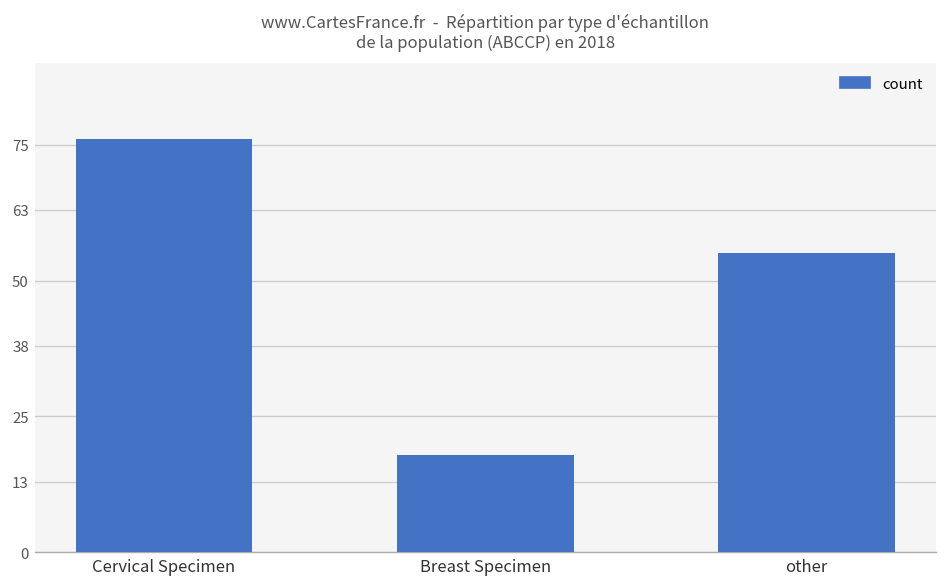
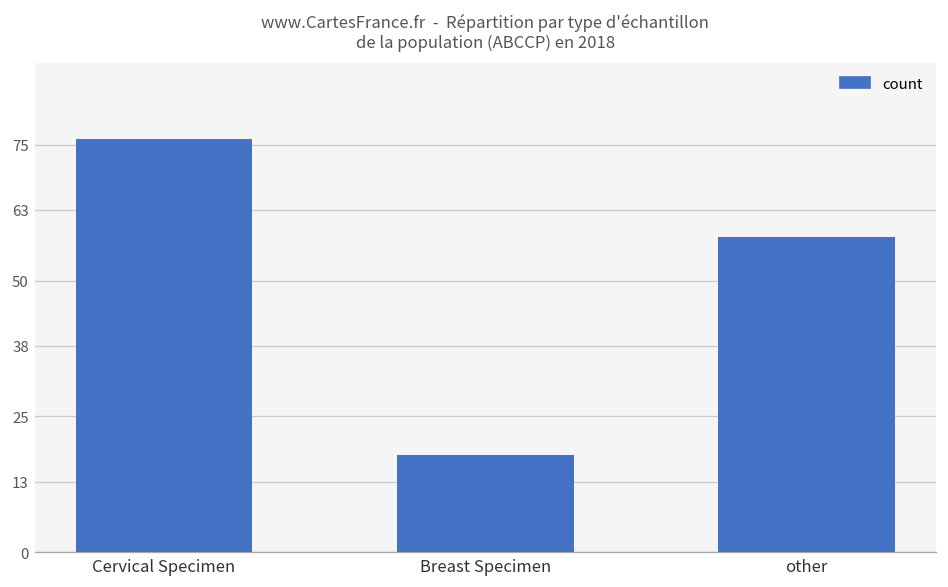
other: 55 -> 58
